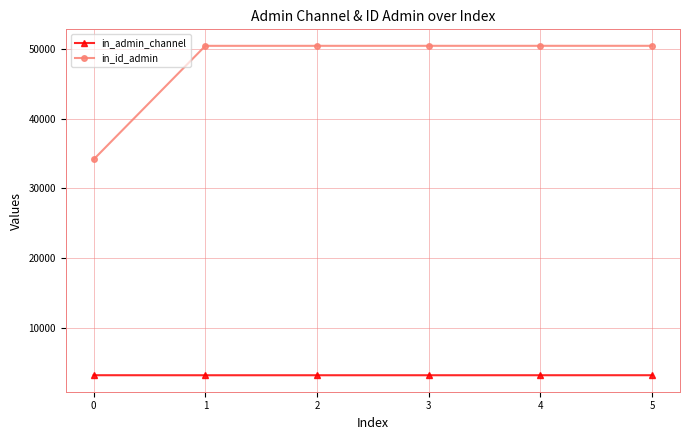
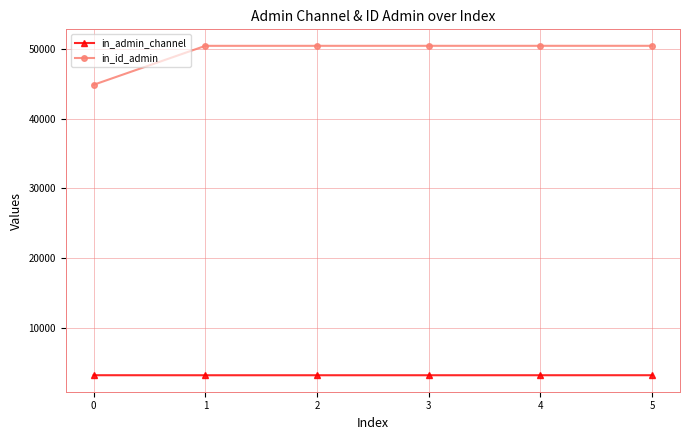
in_id_admin, 0: 34000 -> 45000
